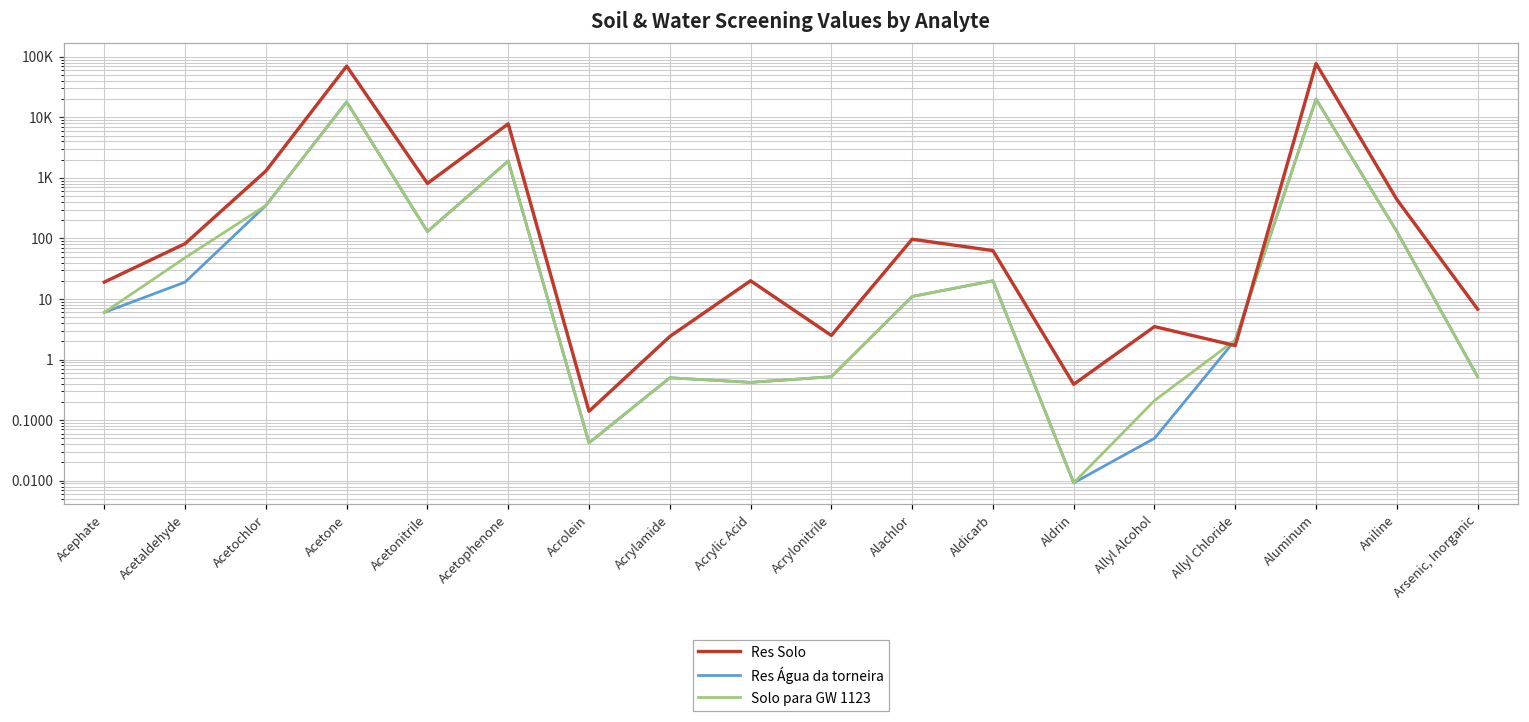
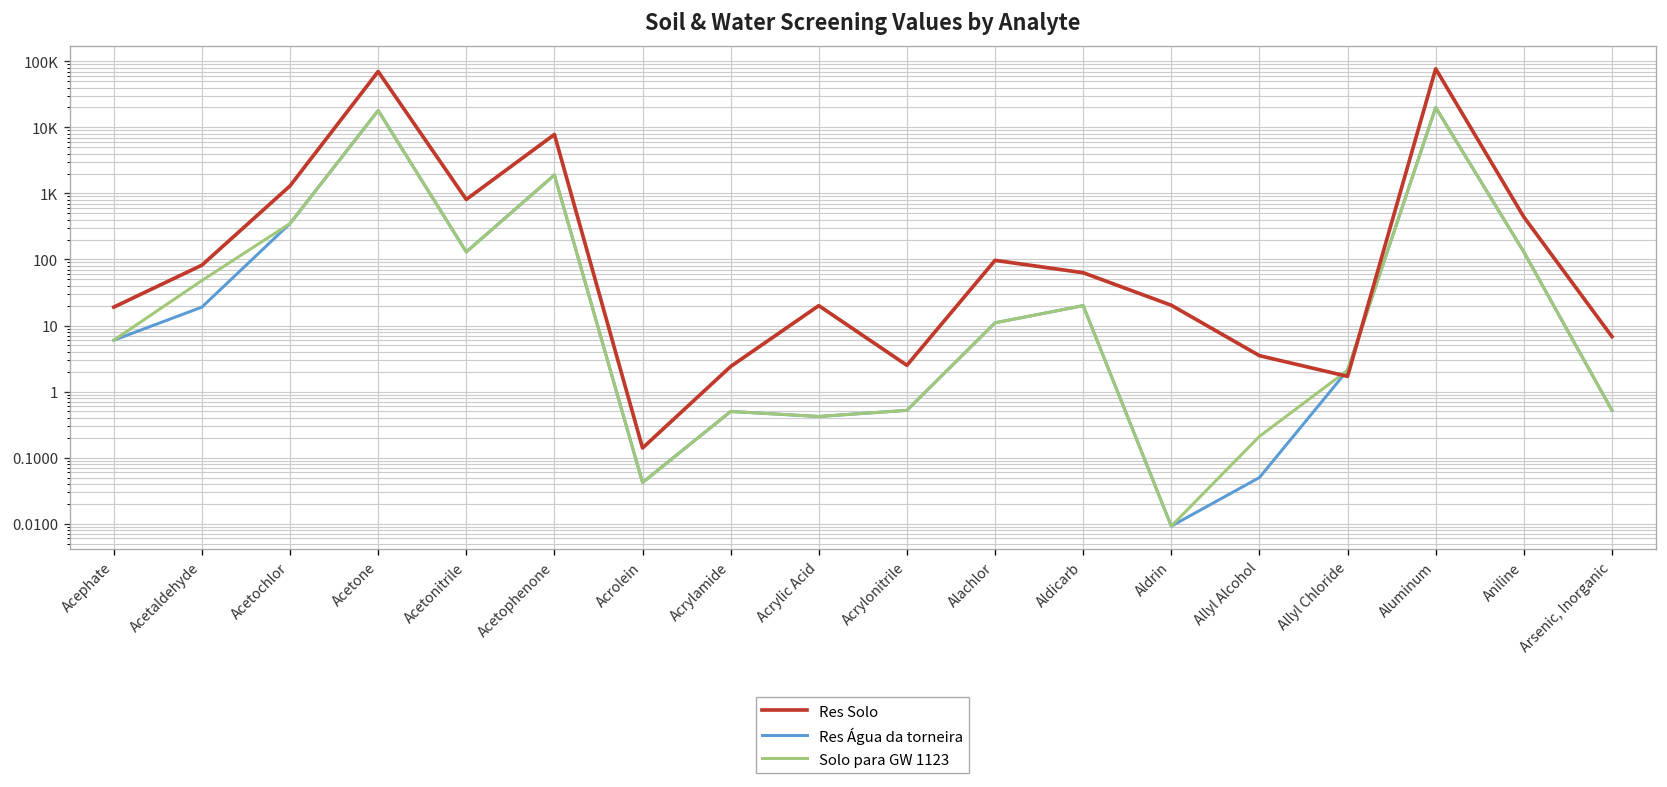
Res Solo, Aldrin: 0.4 -> 20
